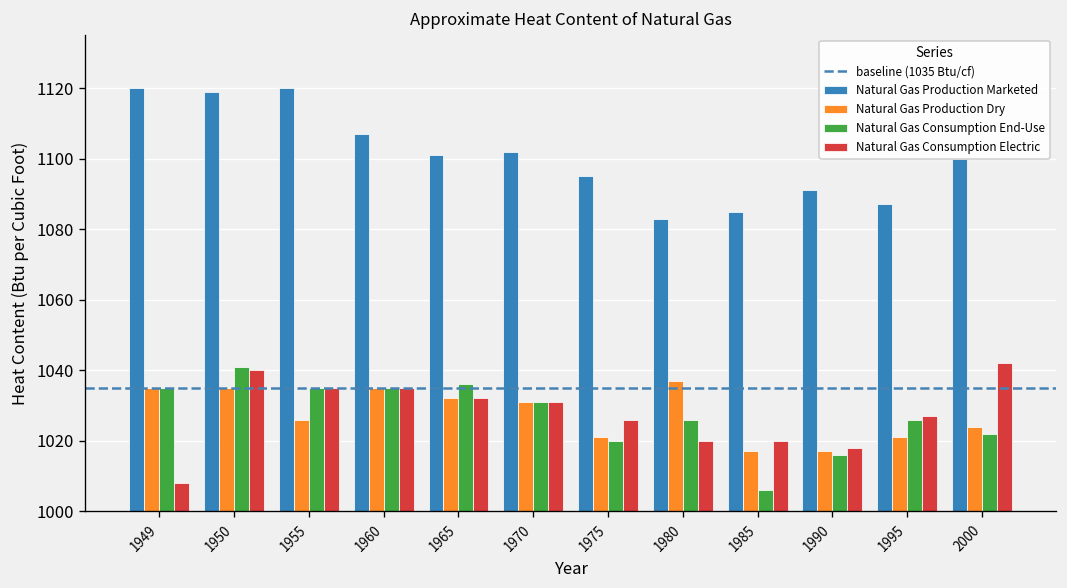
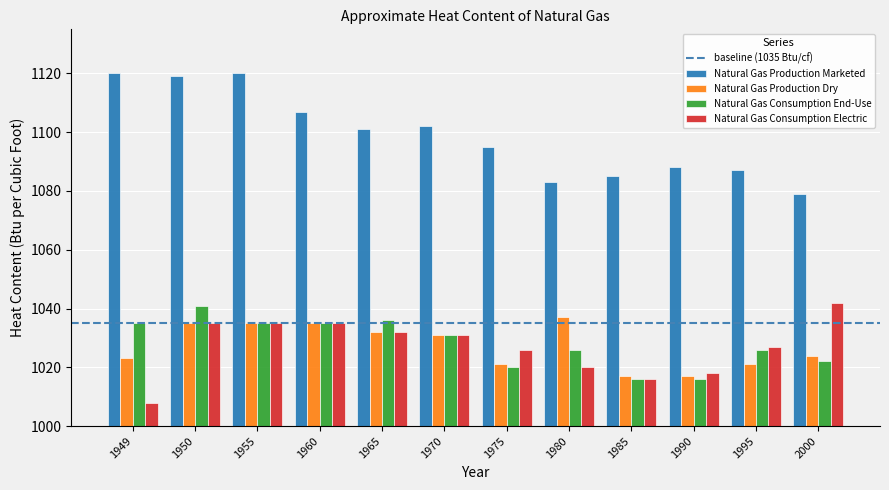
Natural Gas Production Dry, 1949: 1035 -> 1023
Natural Gas Consumption Electric, 1950: 1040 -> 1035
Natural Gas Production Dry, 1955: 1026 -> 1035
Natural Gas Consumption End-Use, 1985: 1006 -> 1016
Natural Gas Consumption Electric, 1985: 1020 -> 1016
Natural Gas Production Marketed, 1990: 1091 -> 1088
Natural Gas Production Marketed, 2000: 1100 -> 1079
